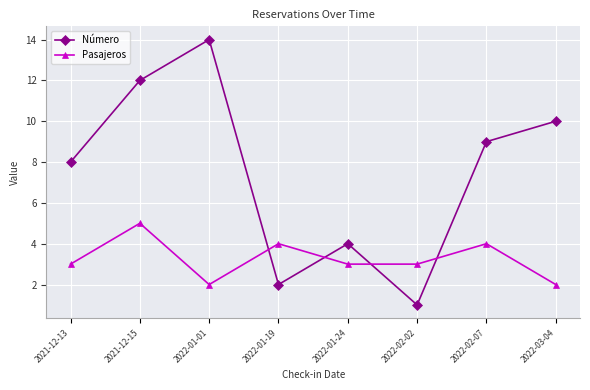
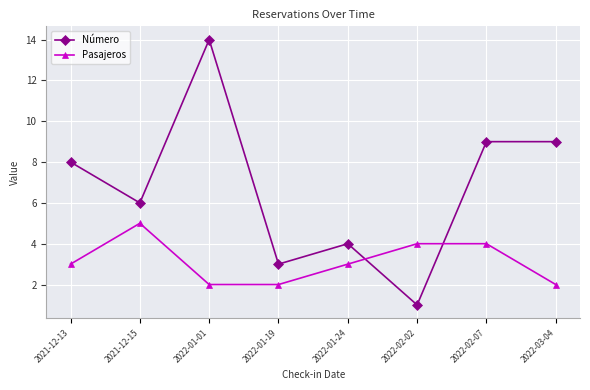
Número, 2021-12-15: 12 -> 6
Número, 2022-01-19: 2 -> 3
Pasajeros, 2022-01-19: 4 -> 2
Pasajeros, 2022-02-02: 3 -> 4
Número, 2022-03-04: 10 -> 9
